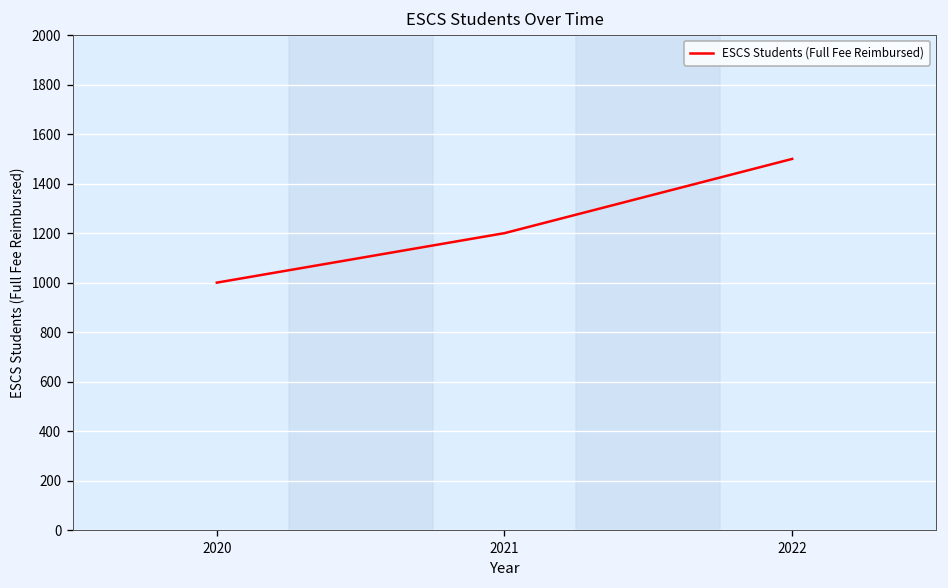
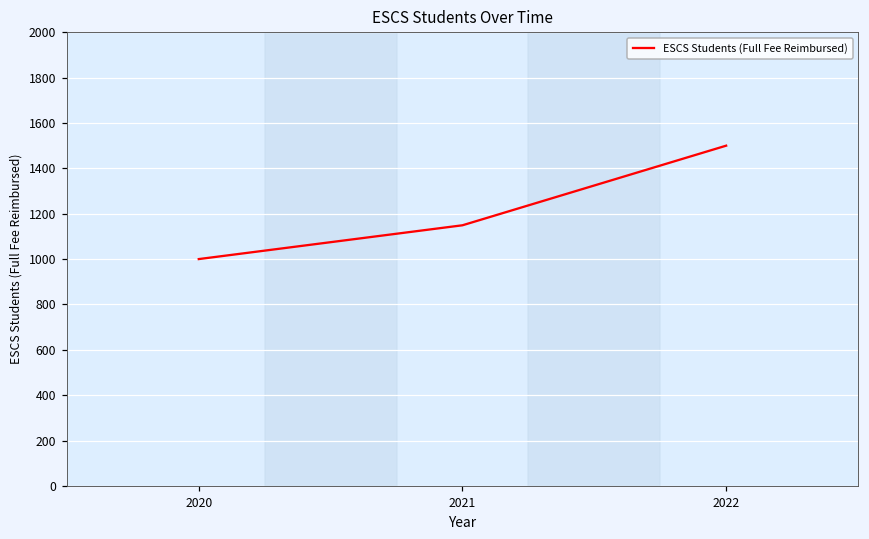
2021: 1200 -> 1150
